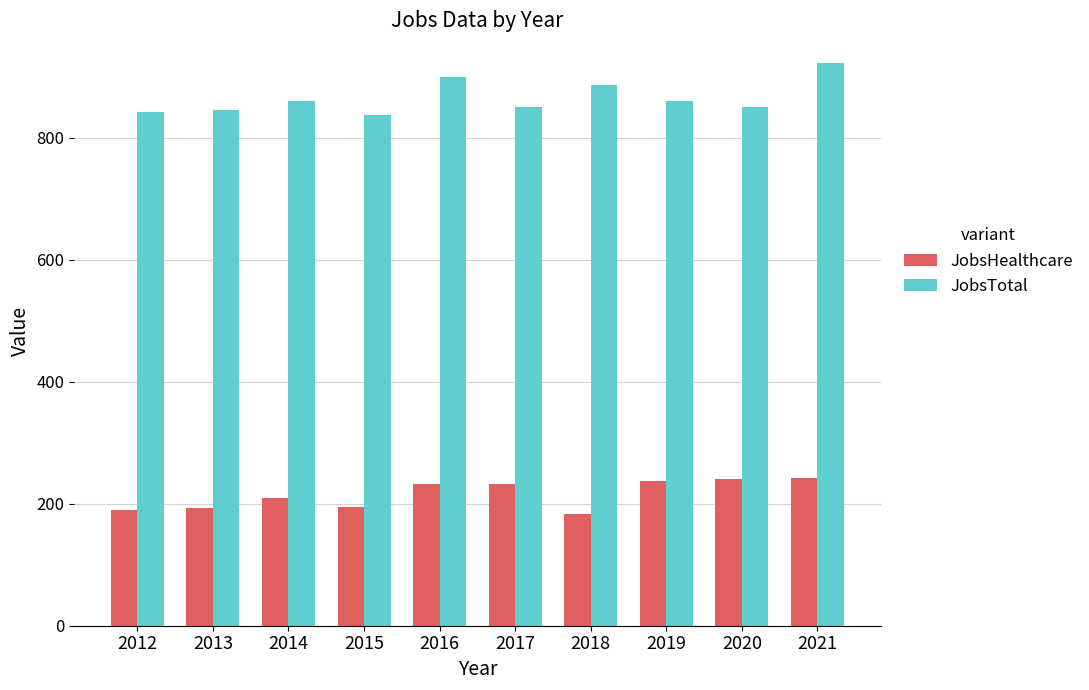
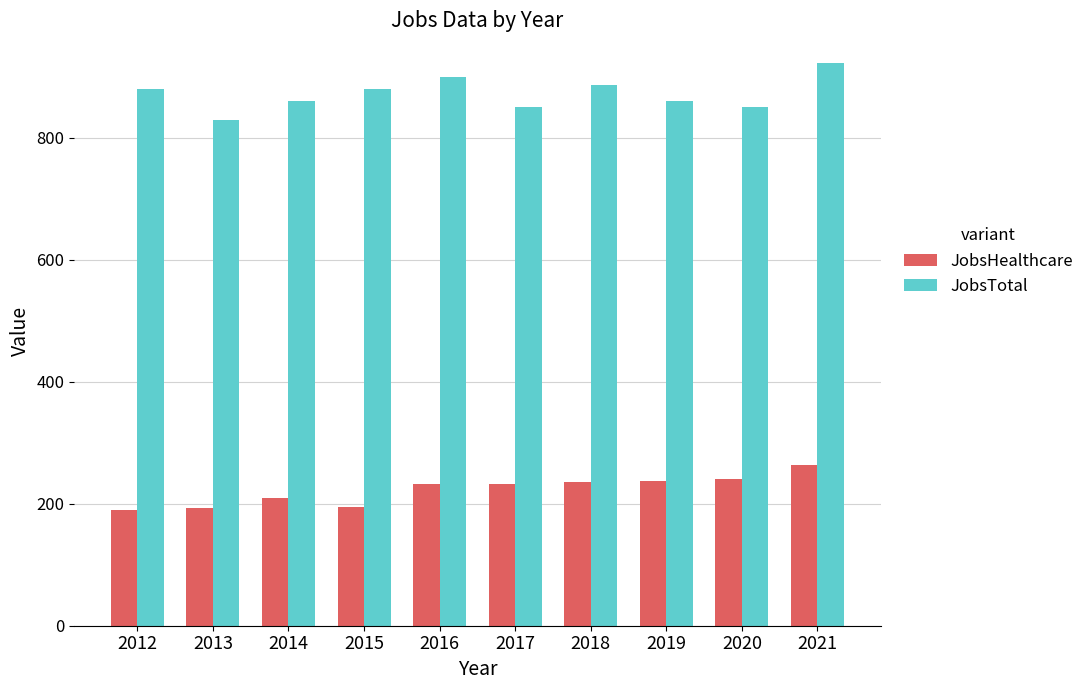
JobsTotal, 2012: 840 -> 880
JobsTotal, 2013: 850 -> 830
JobsTotal, 2015: 840 -> 880
JobsHealthcare, 2018: 180 -> 240
JobsHealthcare, 2021: 240 -> 260
